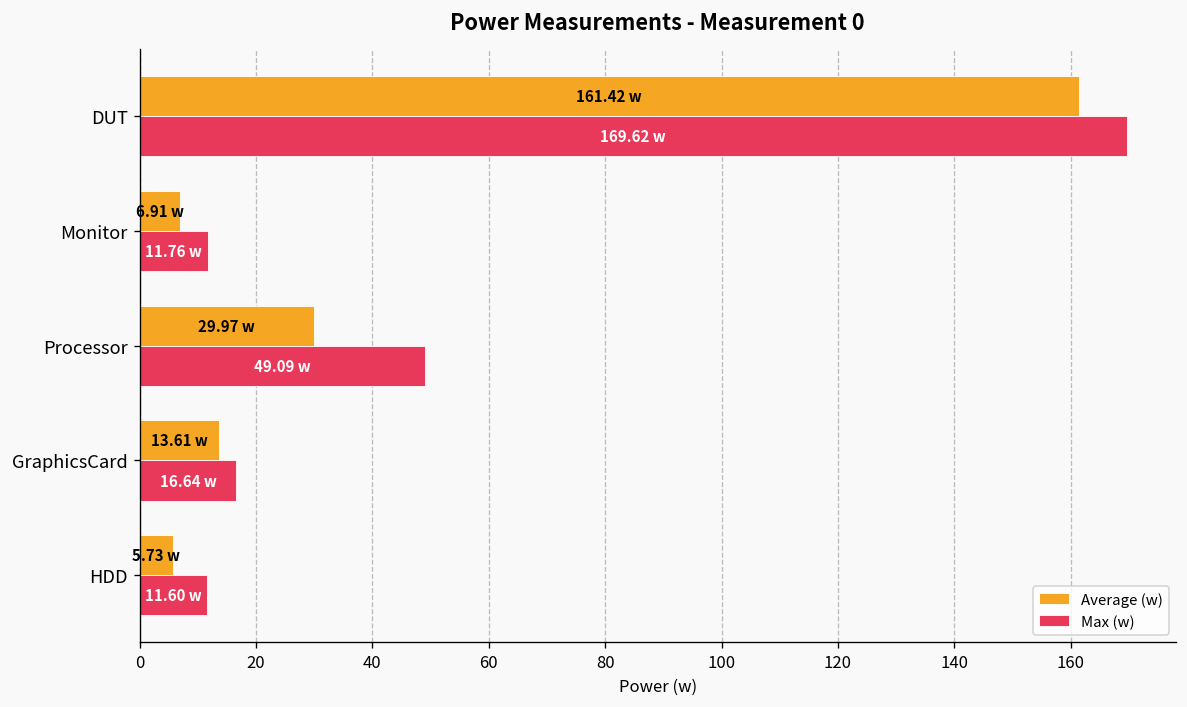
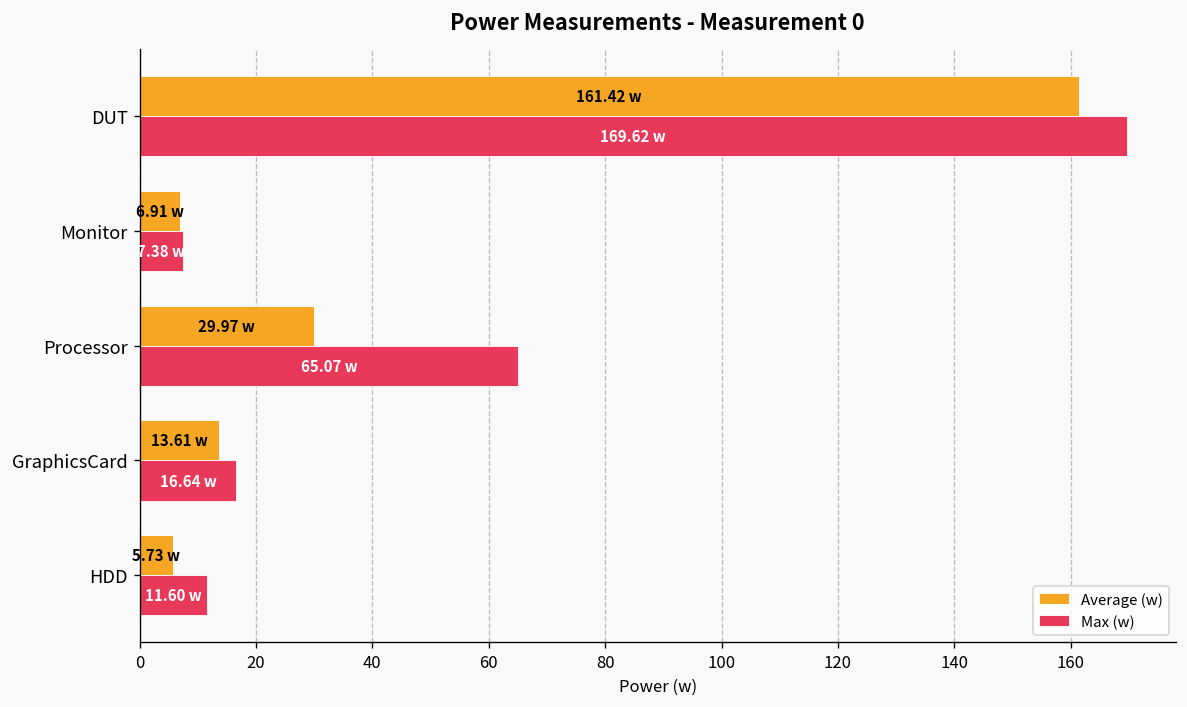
Max (w), Monitor: 11.76 -> 7.38
Max (w), Processor: 49.09 -> 65.07
